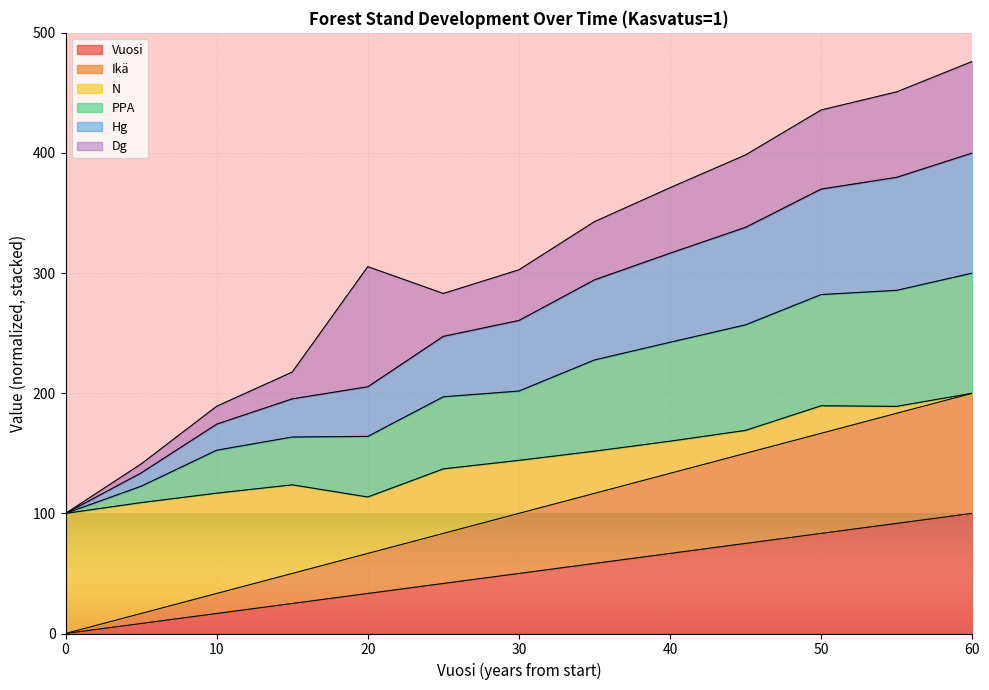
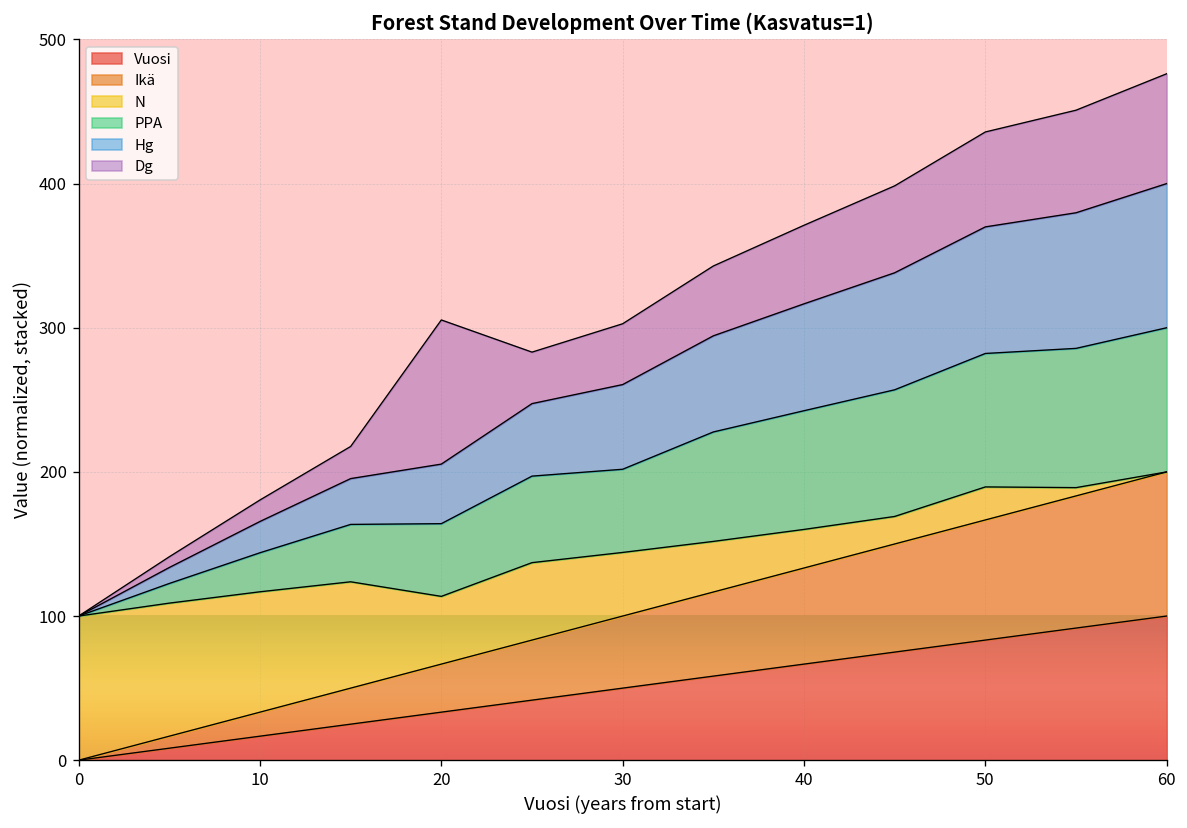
PPA, 10: 36 -> 27
